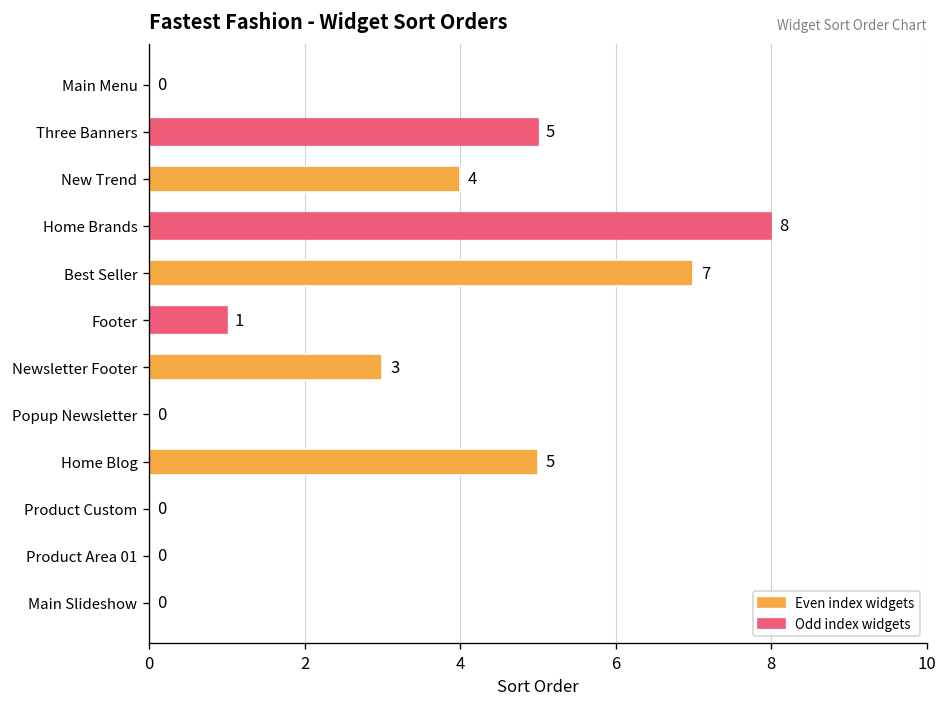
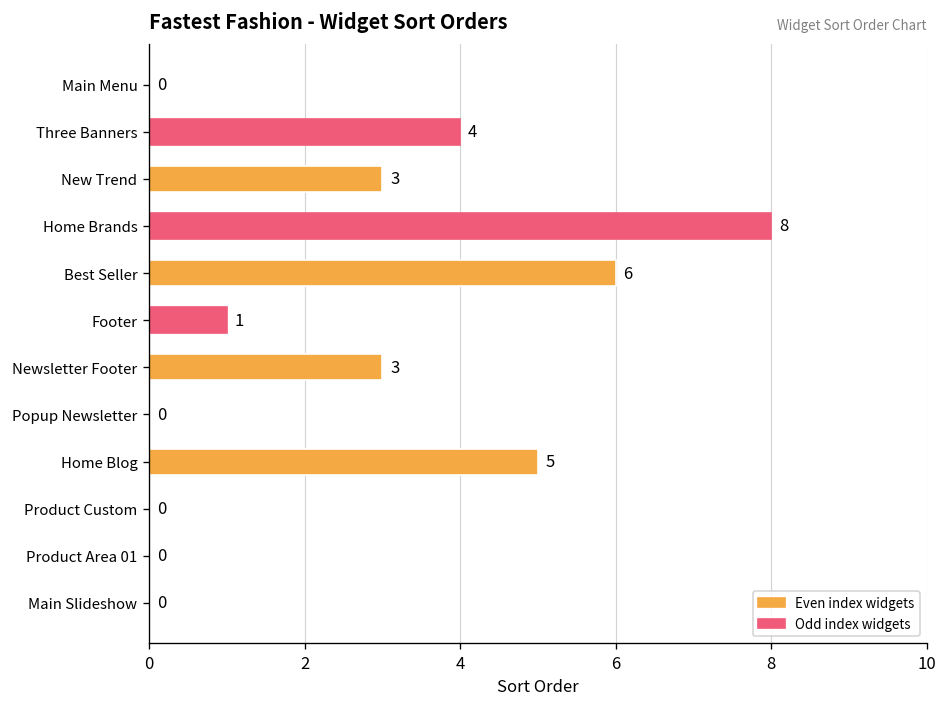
Three Banners: 5 -> 4
New Trend: 4 -> 3
Best Seller: 7 -> 6
